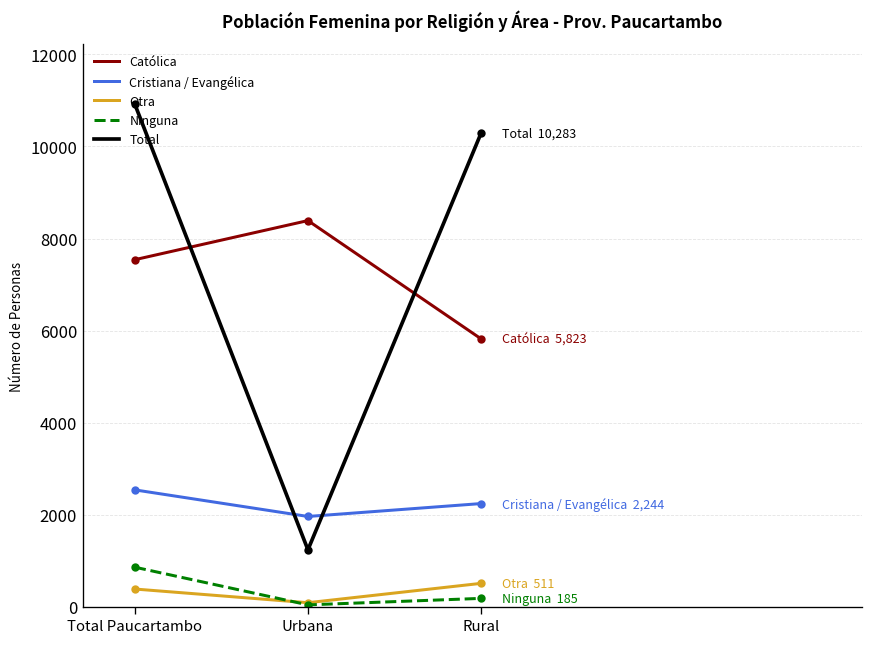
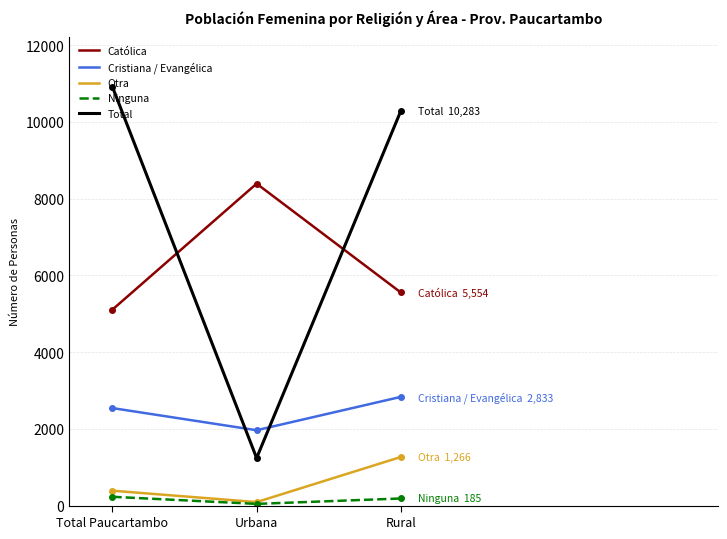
Católica, Total Paucartambo: 7500 -> 5100
Ninguna, Total Paucartambo: 900 -> 200
Católica, Rural: 5,823 -> 5,554
Cristiana / Evangélica, Rural: 2,244 -> 2,833
Otra, Rural: 511 -> 1,266
